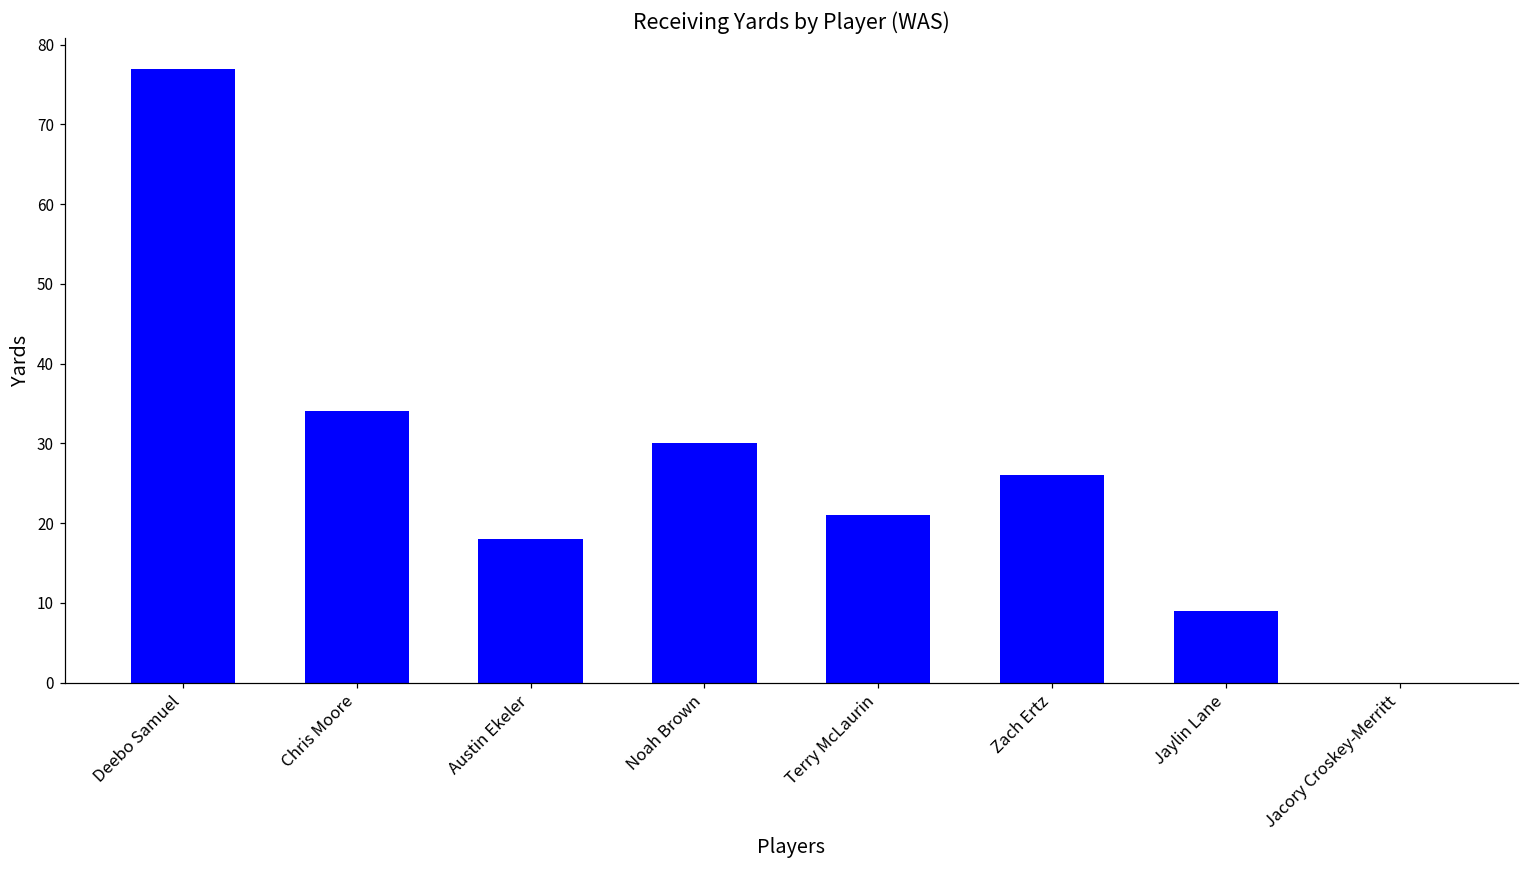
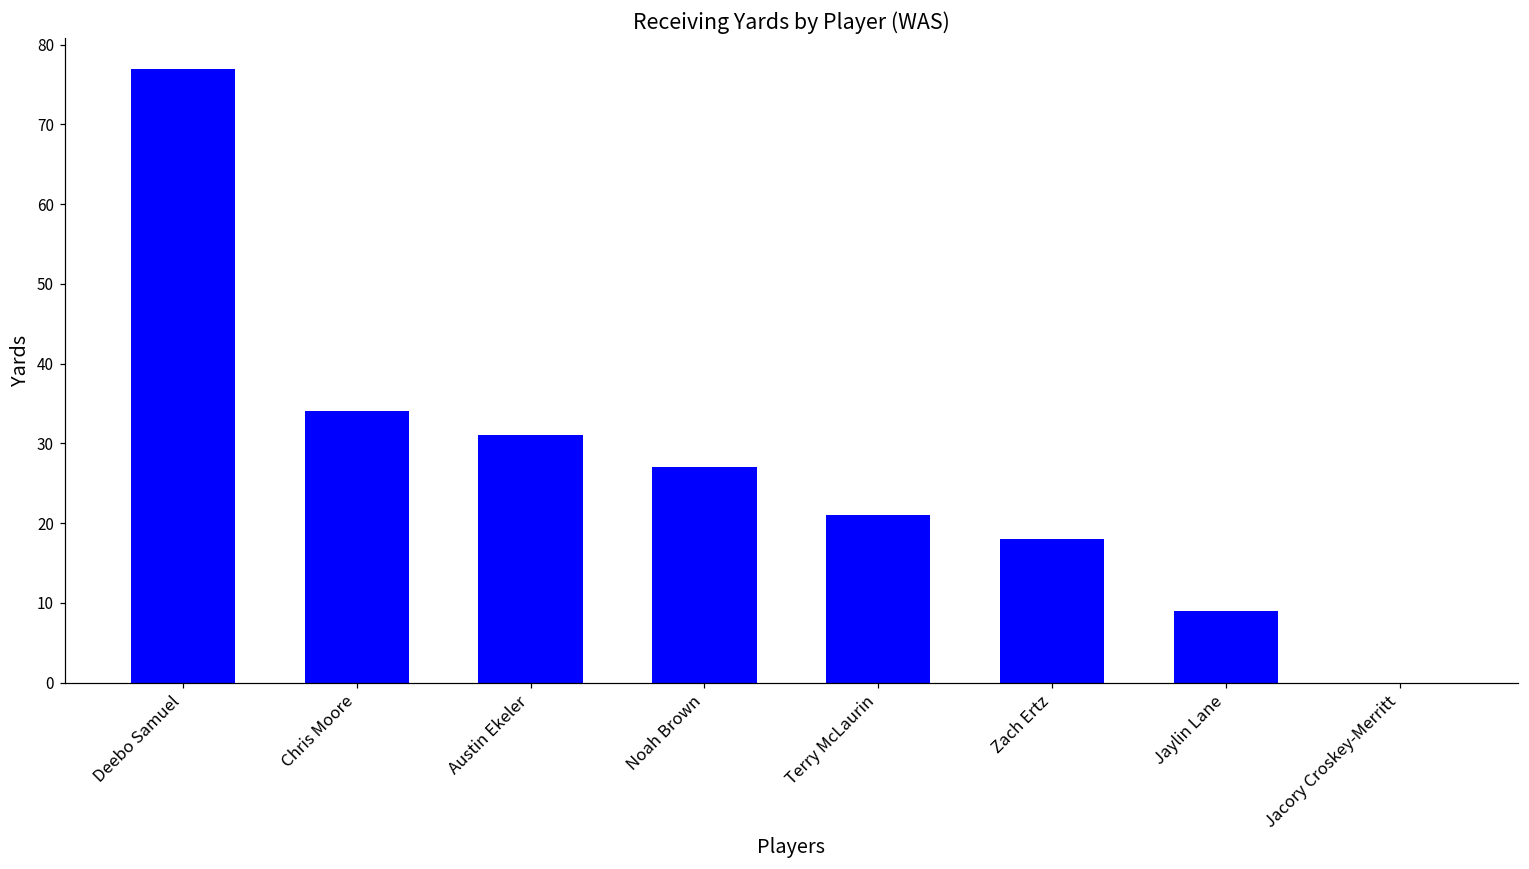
Austin Ekeler: 18 -> 31
Noah Brown: 30 -> 27
Zach Ertz: 26 -> 18
